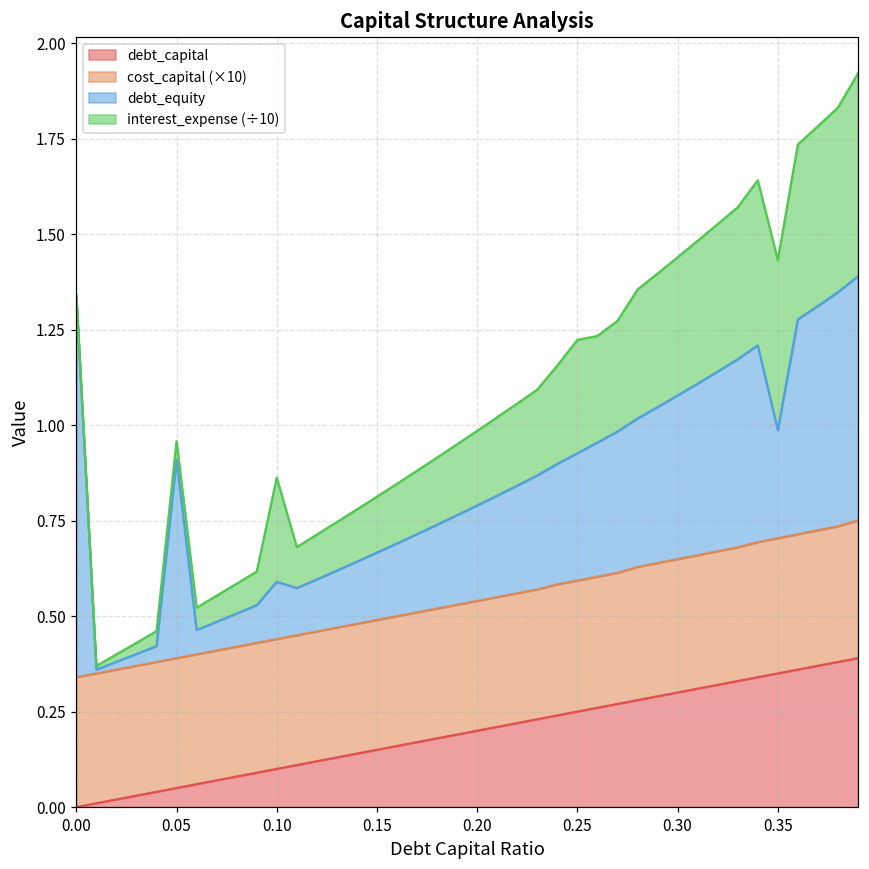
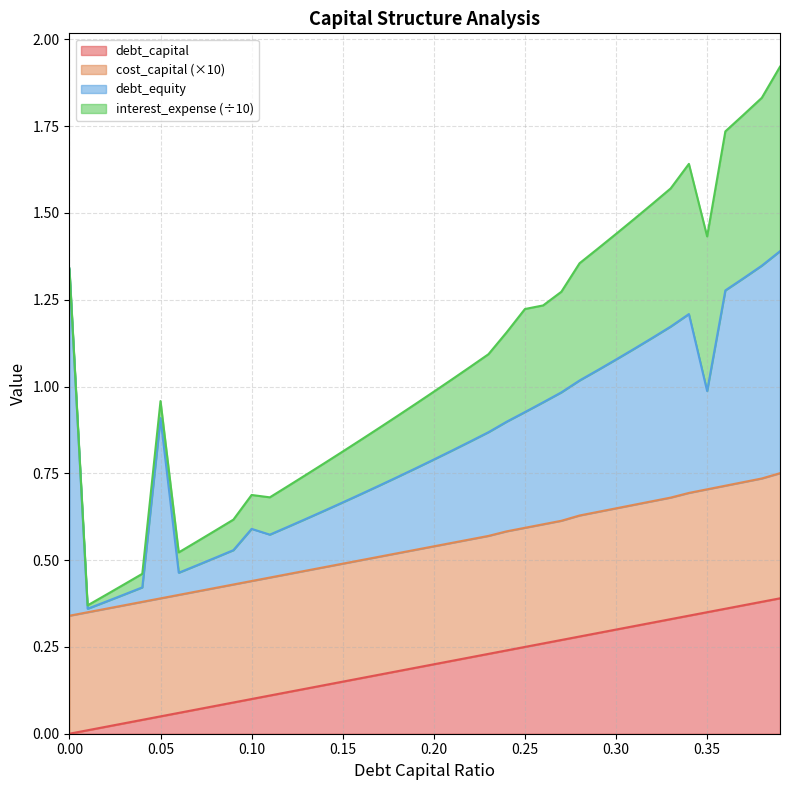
interest_expense (÷10), 0.10: 0.27 -> 0.10
